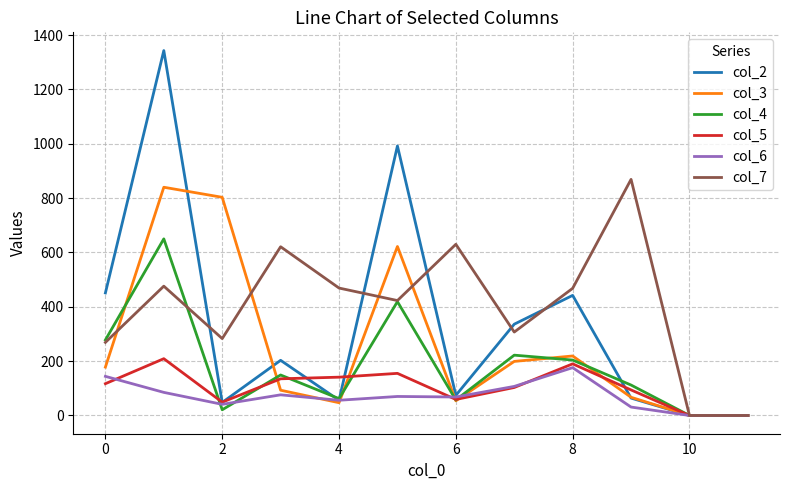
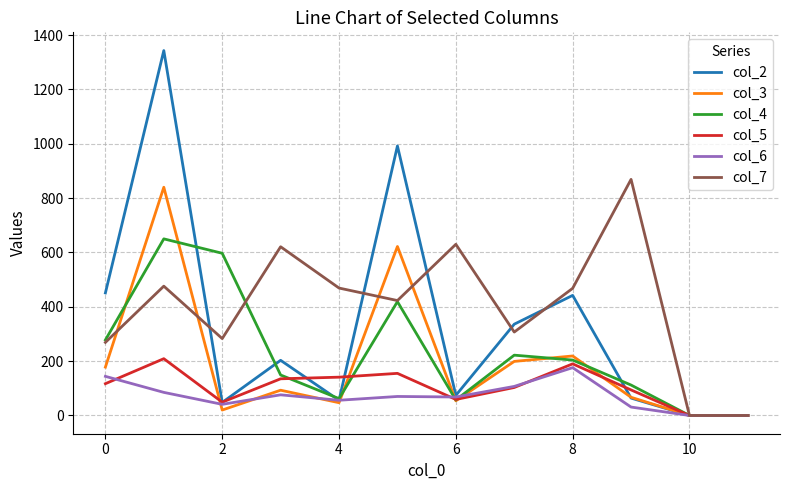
col_3, 2: 800 -> 20
col_4, 2: 20 -> 600
